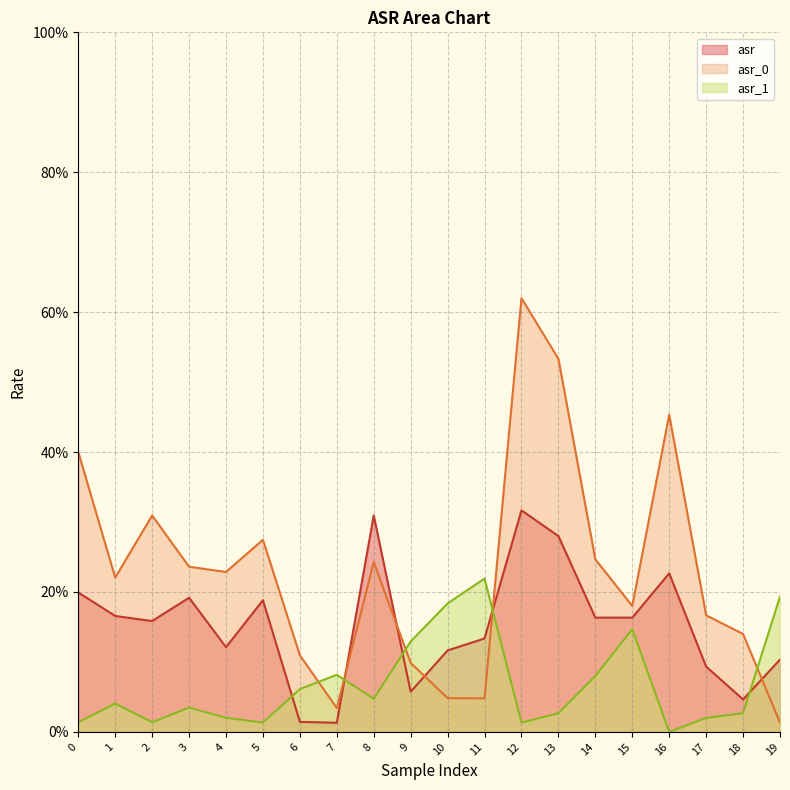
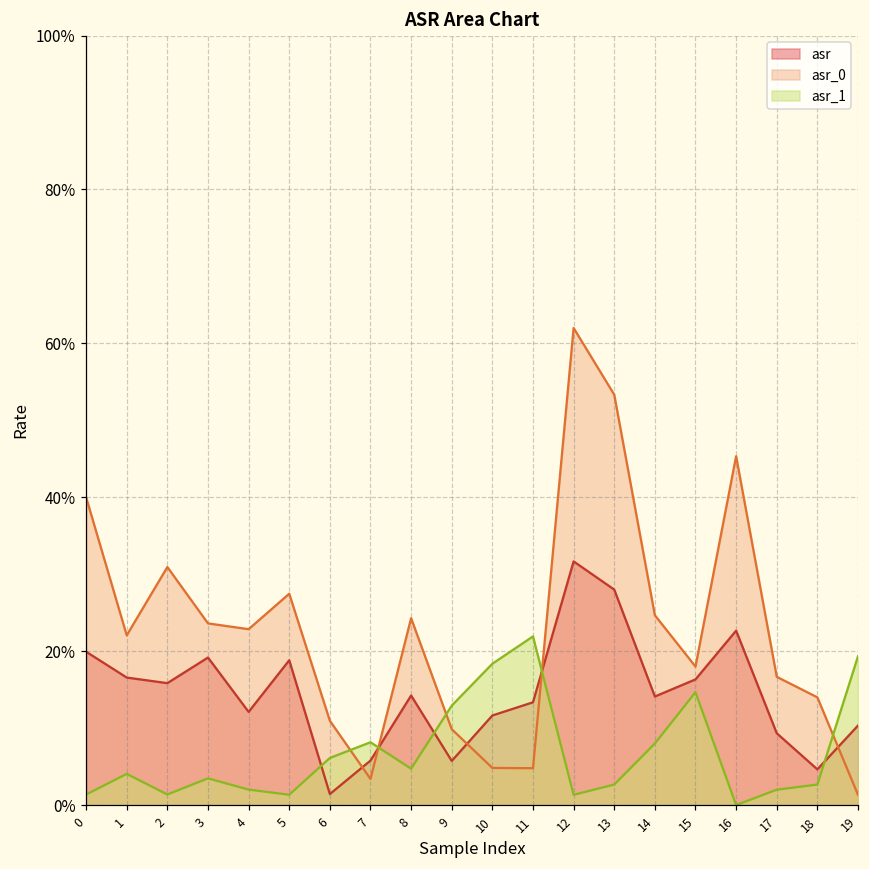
asr, 7: 1% -> 6%
asr, 8: 31% -> 14%
asr, 14: 16% -> 14%
